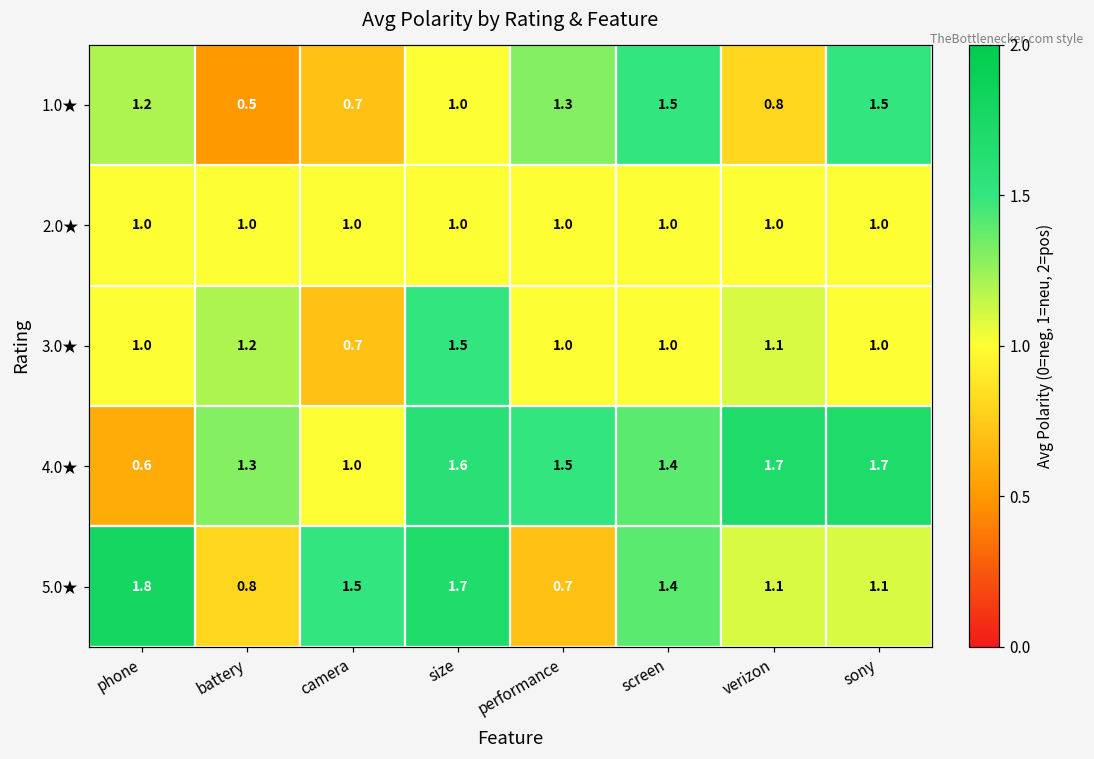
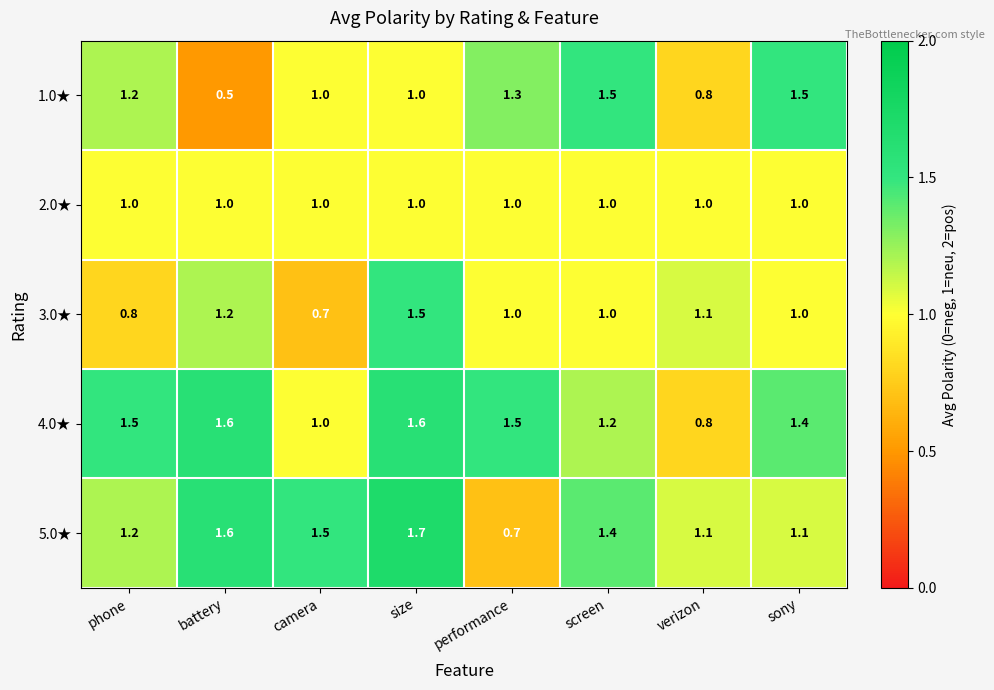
1.0★, camera: 0.7 -> 1.0
3.0★, phone: 1.0 -> 0.8
4.0★, phone: 0.6 -> 1.5
4.0★, battery: 1.3 -> 1.6
4.0★, screen: 1.4 -> 1.2
4.0★, verizon: 1.7 -> 0.8
4.0★, sony: 1.7 -> 1.4
5.0★, phone: 1.8 -> 1.2
5.0★, battery: 0.8 -> 1.6
